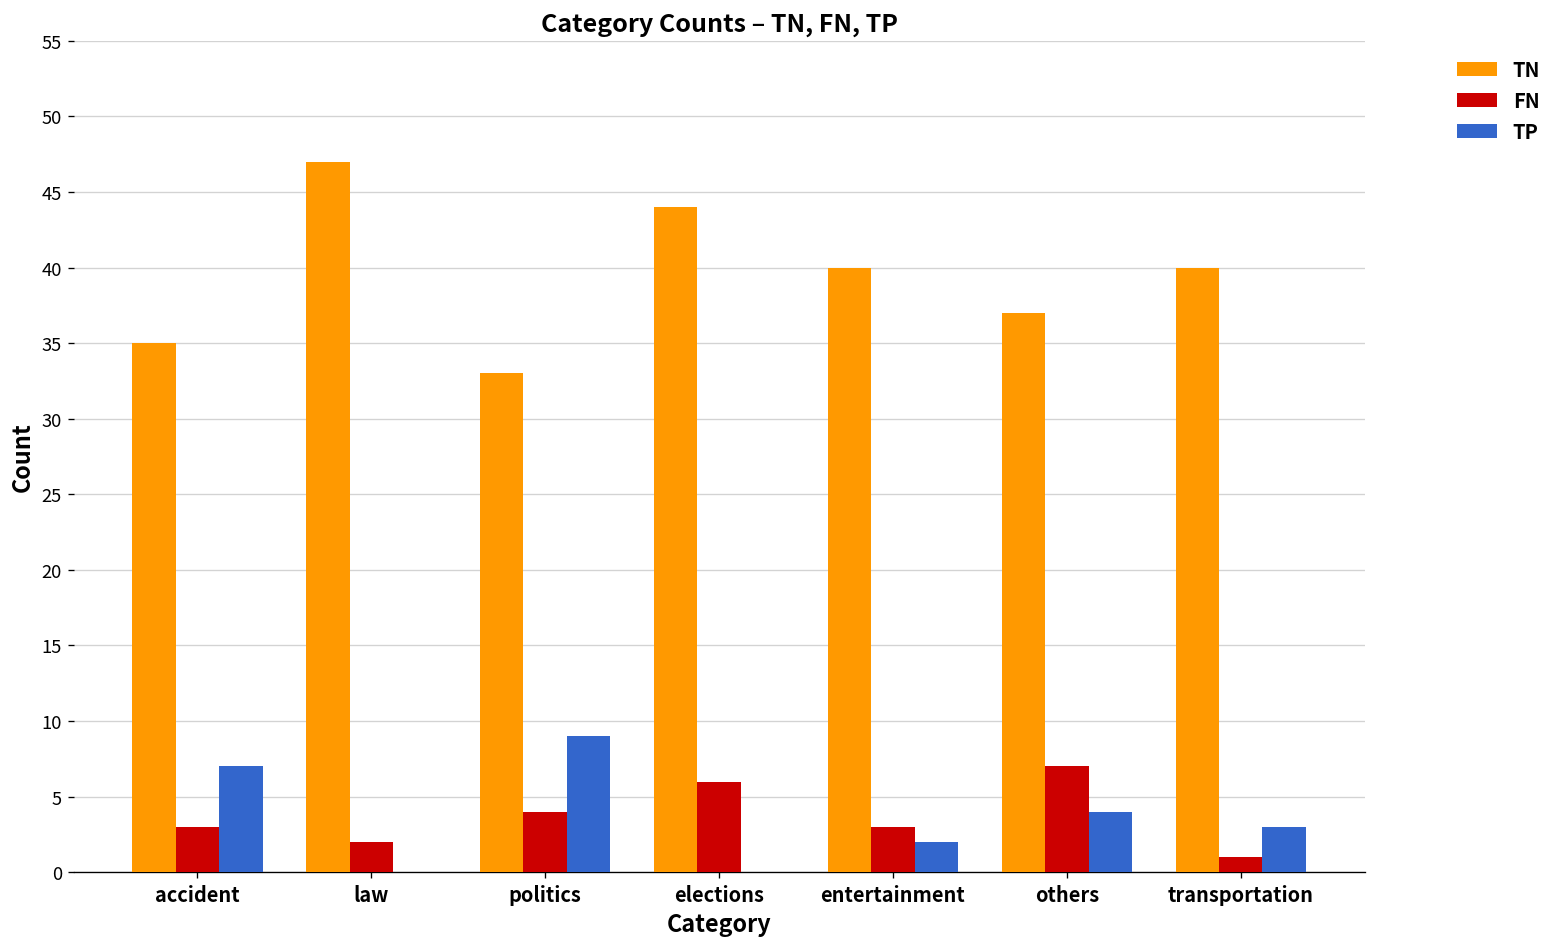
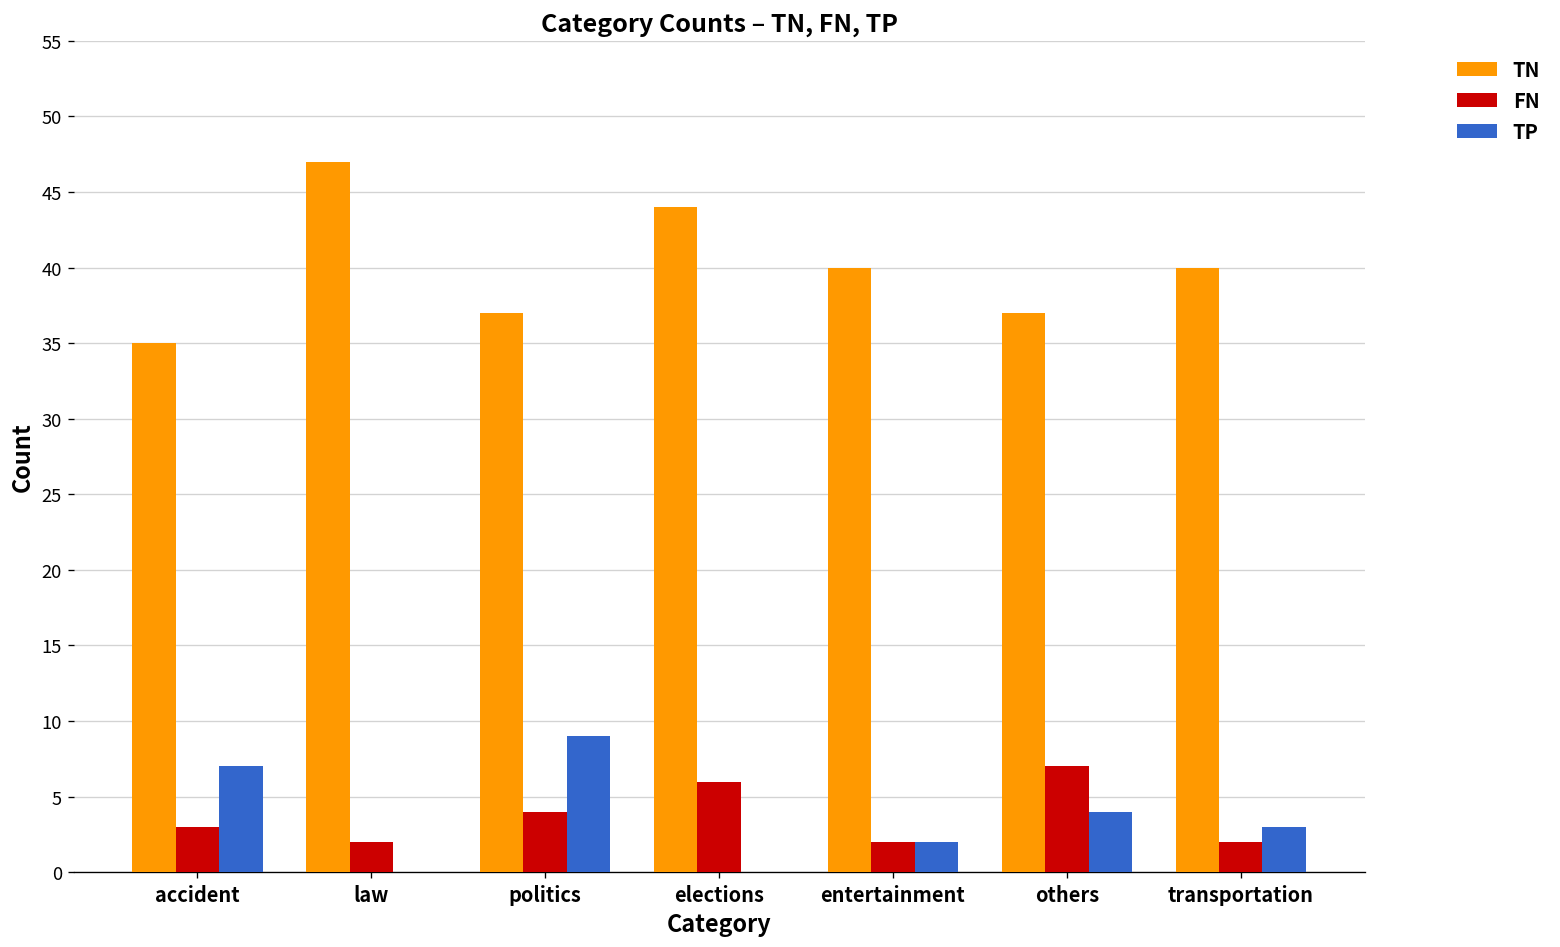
TN, politics: 33 -> 37
FN, entertainment: 3 -> 2
FN, transportation: 1 -> 2
